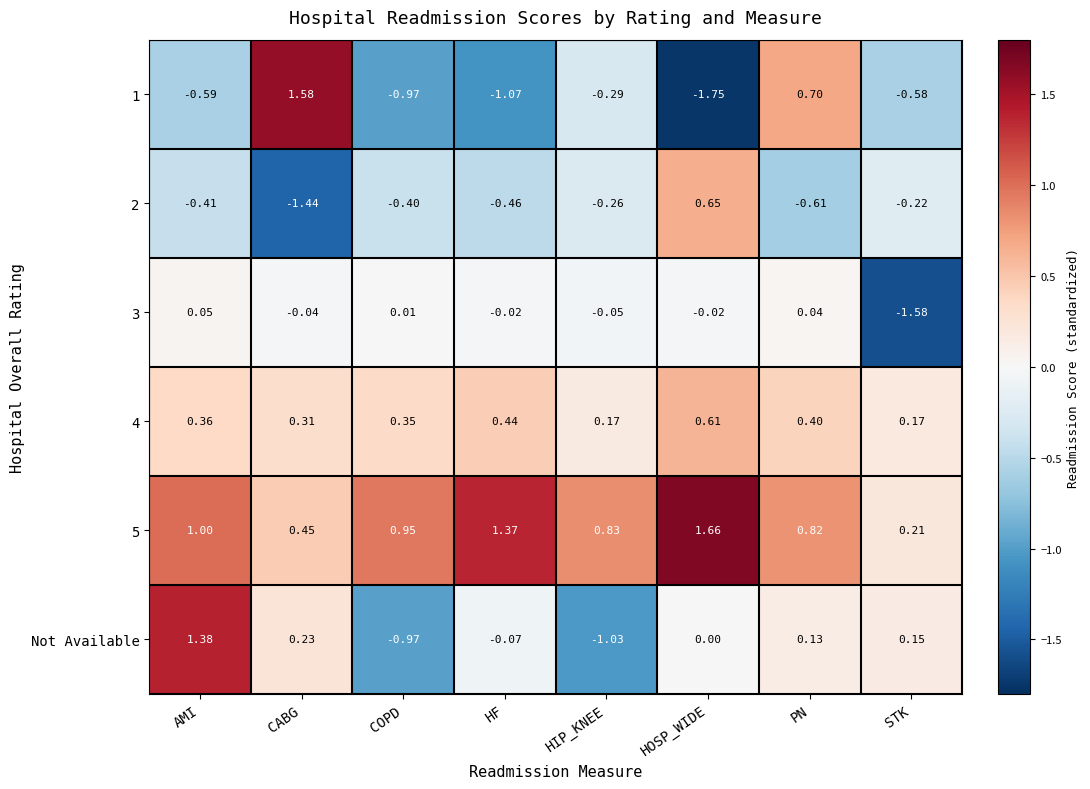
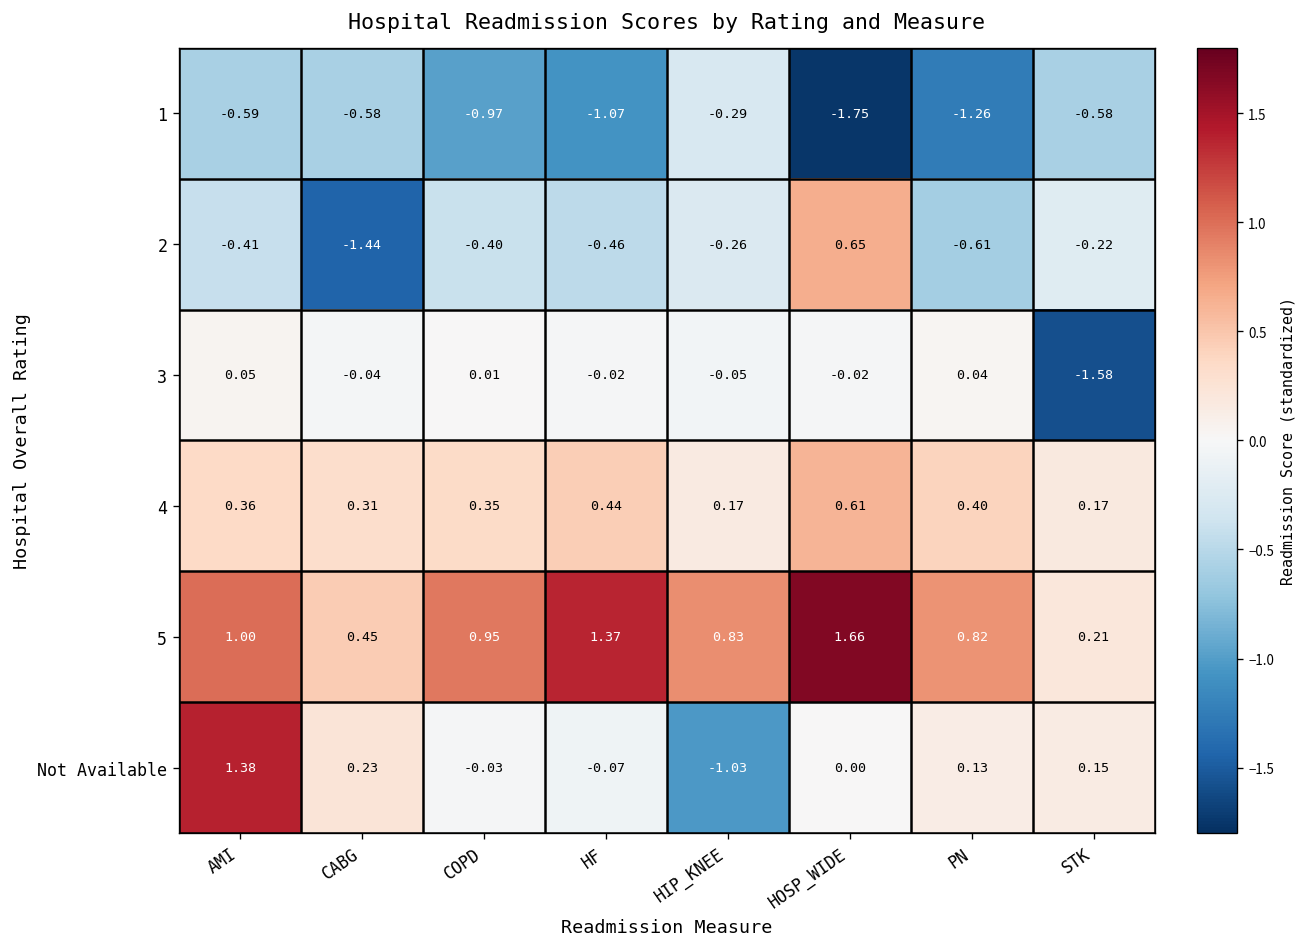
1, CABG: 1.58 -> -0.58
1, PN: 0.70 -> -1.26
Not Available, COPD: -0.97 -> -0.03
